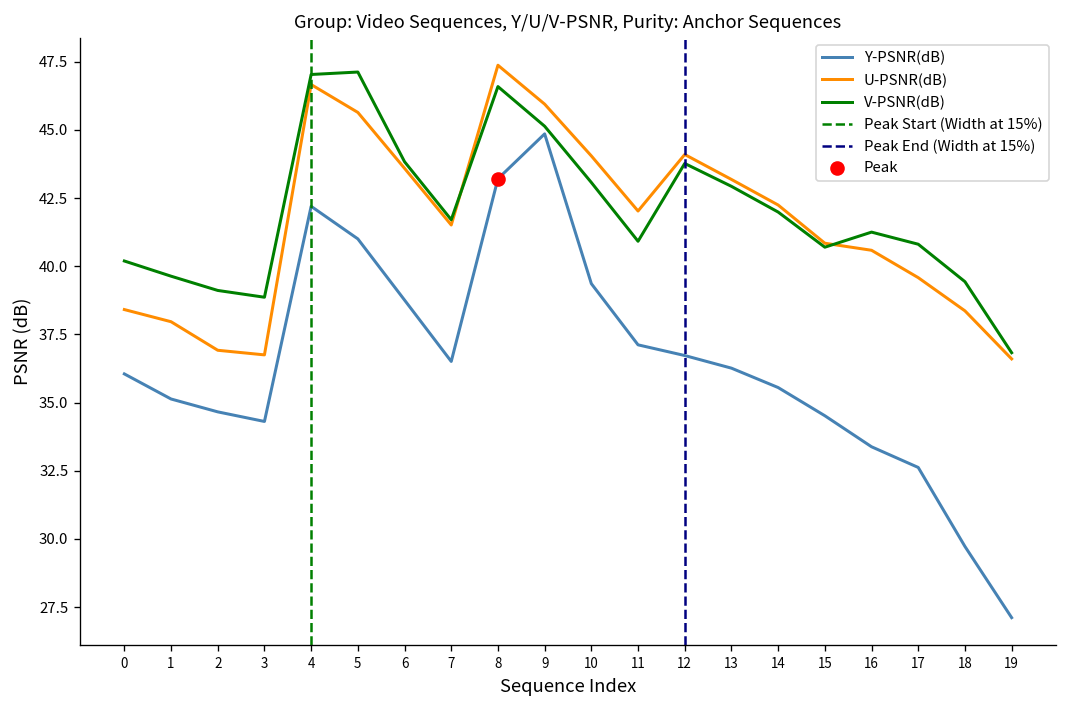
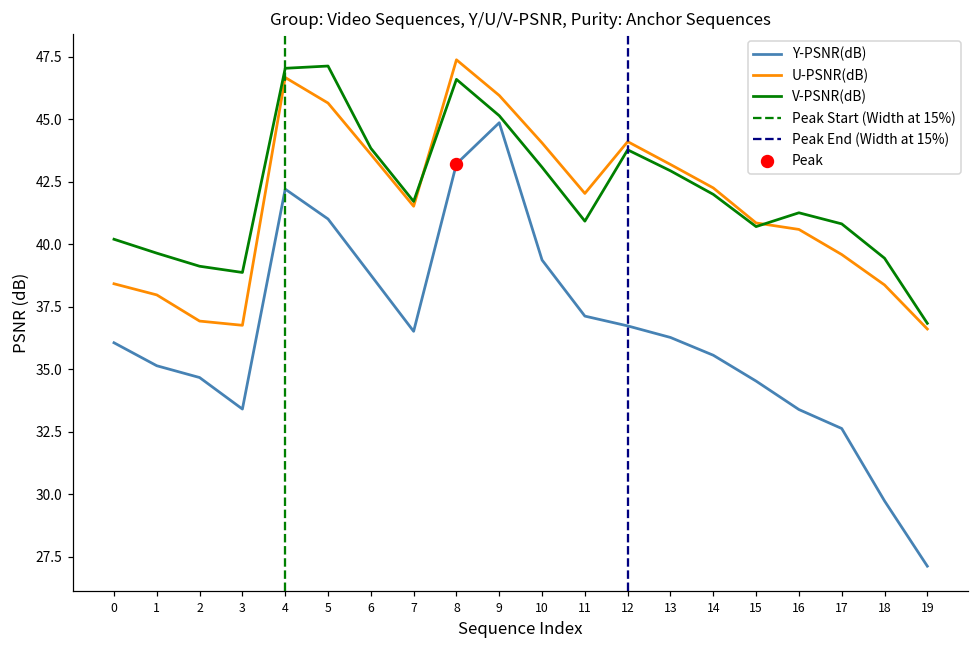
Y-PSNR(dB), 3: 34.3 -> 33.4
